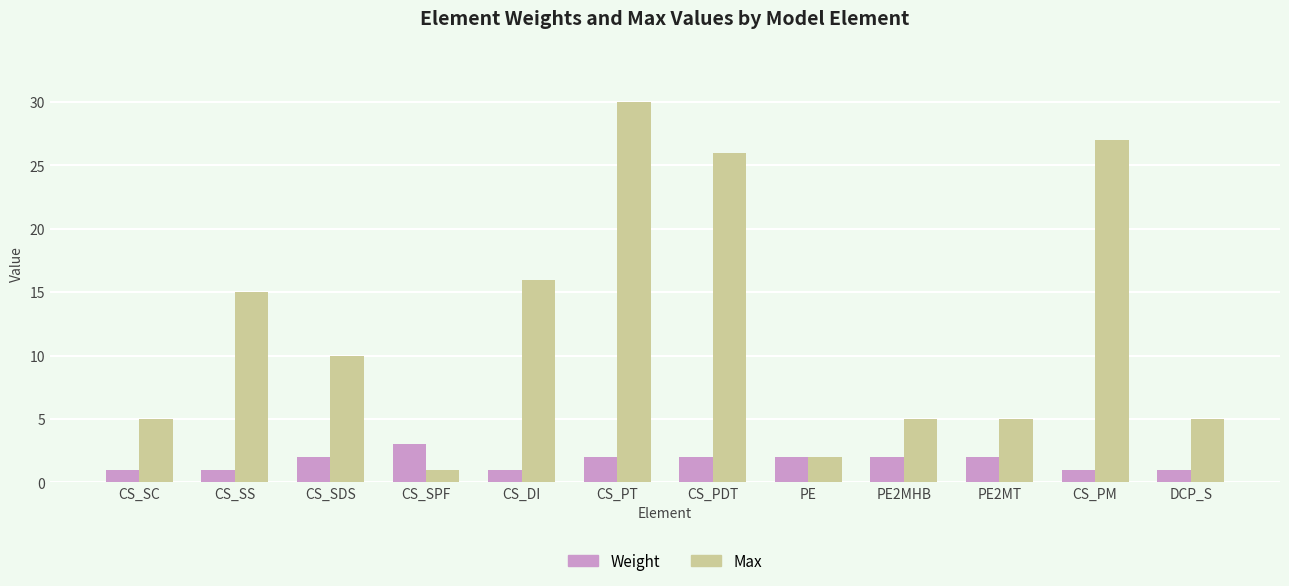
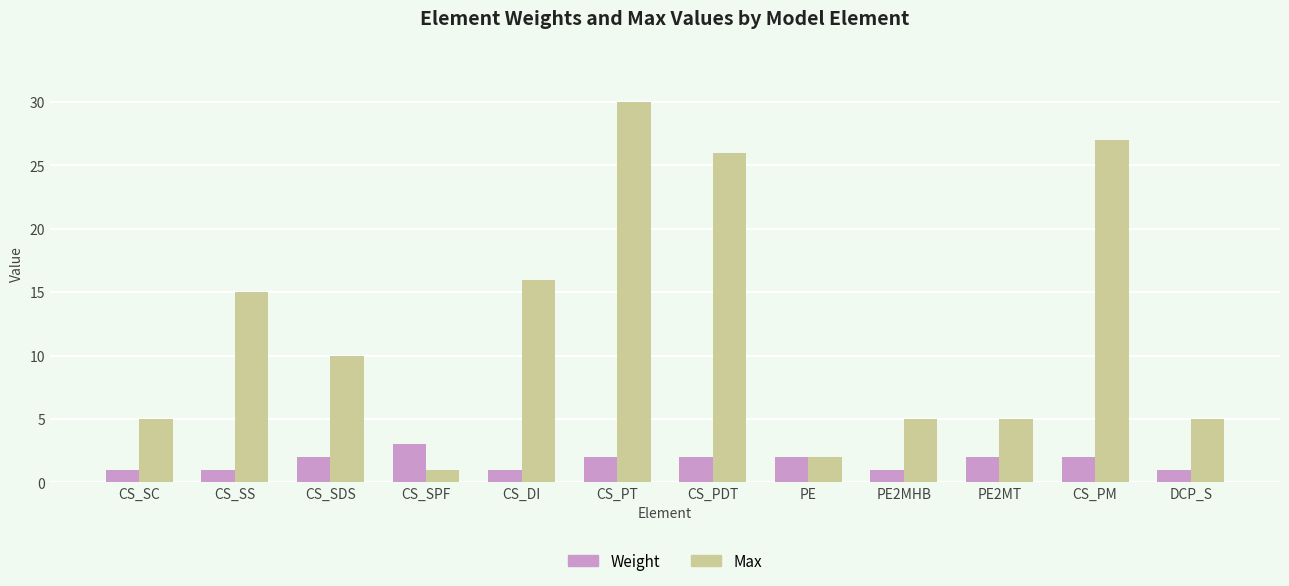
Weight, PE2MHB: 2 -> 1
Weight, CS_PM: 1 -> 2
